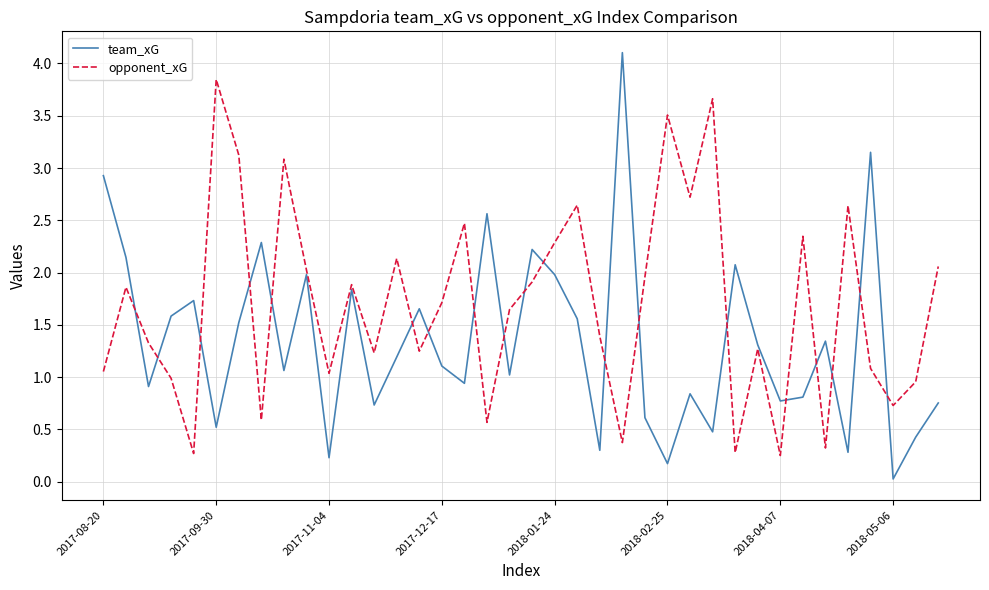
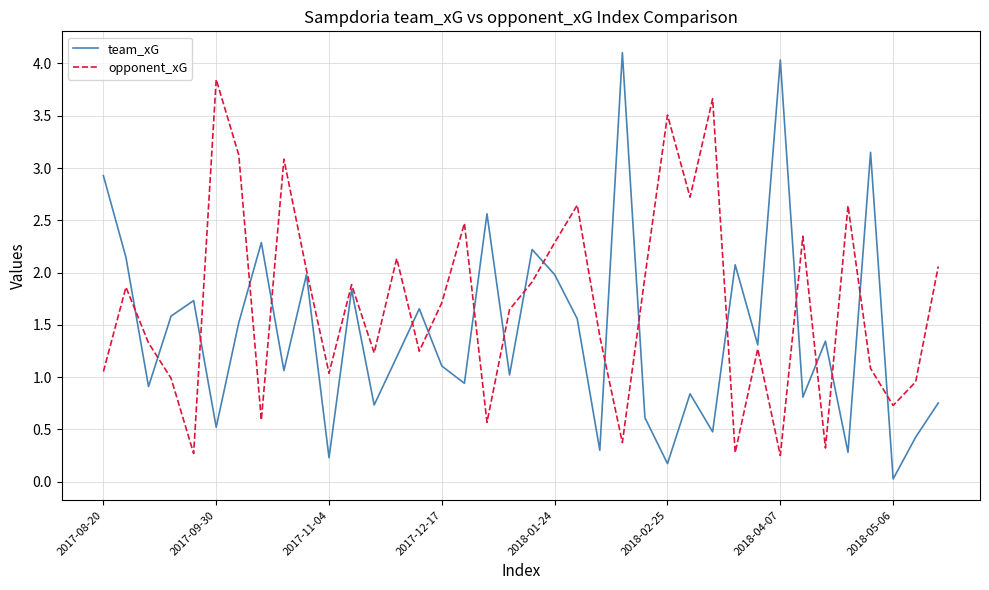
team_xG, 2018-04-07: 0.77 -> 4.03
